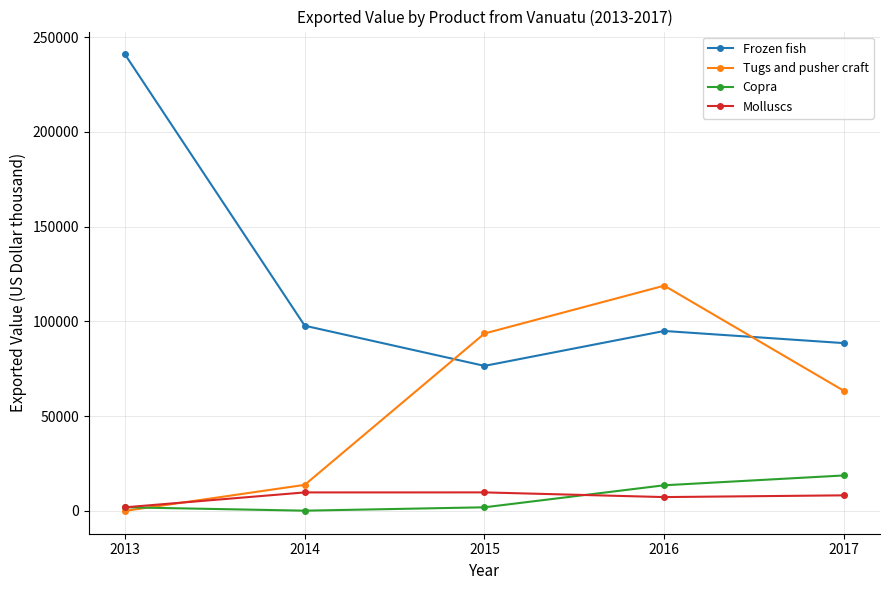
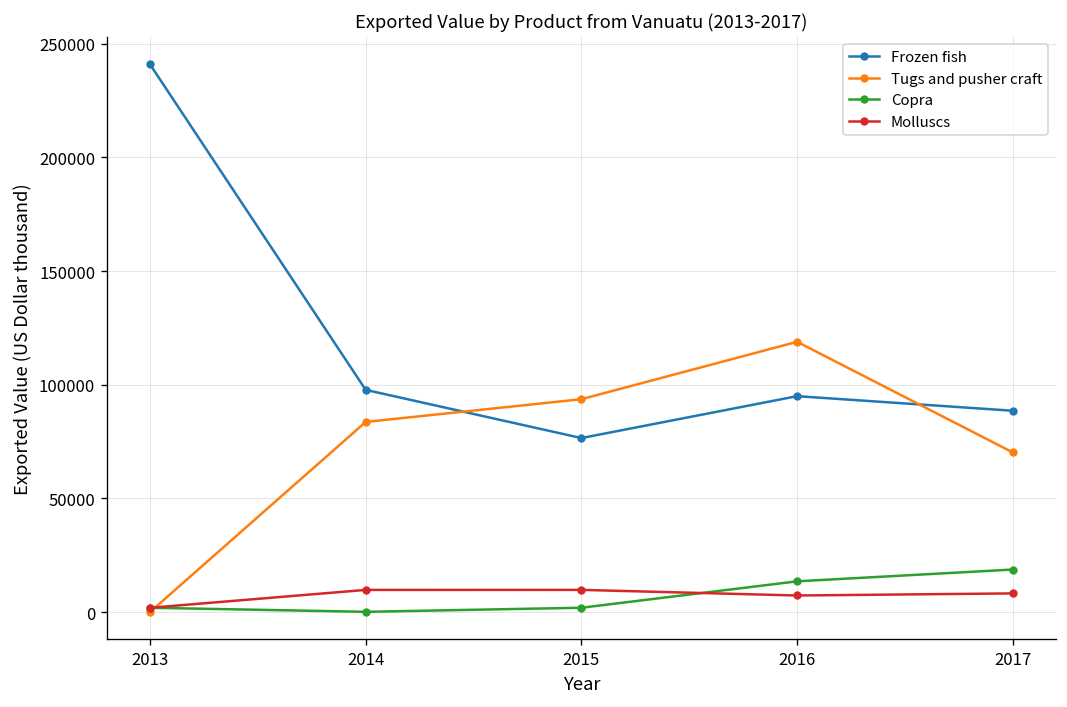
Tugs and pusher craft, 2014: 14000 -> 84000
Tugs and pusher craft, 2017: 63000 -> 70000
